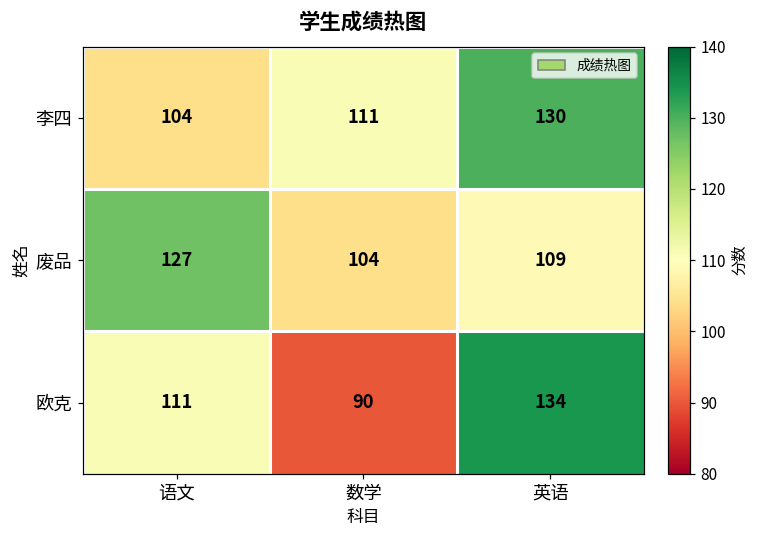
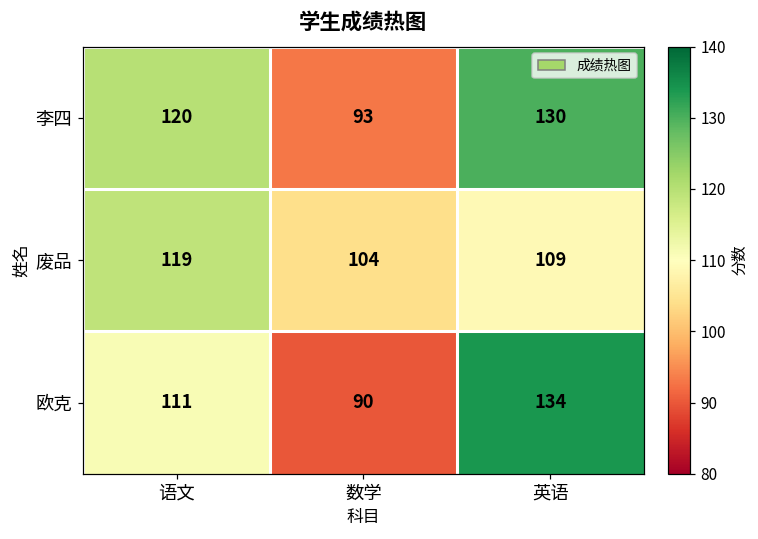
李四, 语文: 104 -> 120
李四, 数学: 111 -> 93
废品, 语文: 127 -> 119
